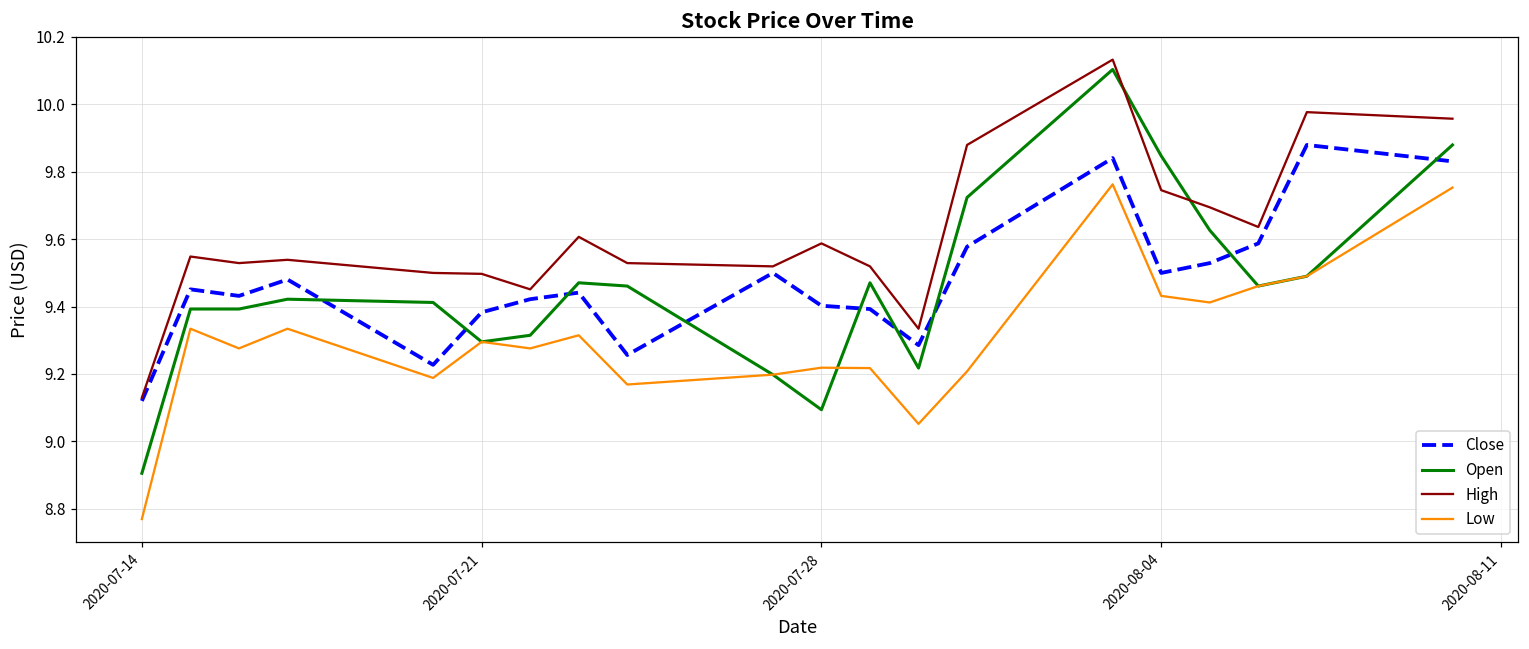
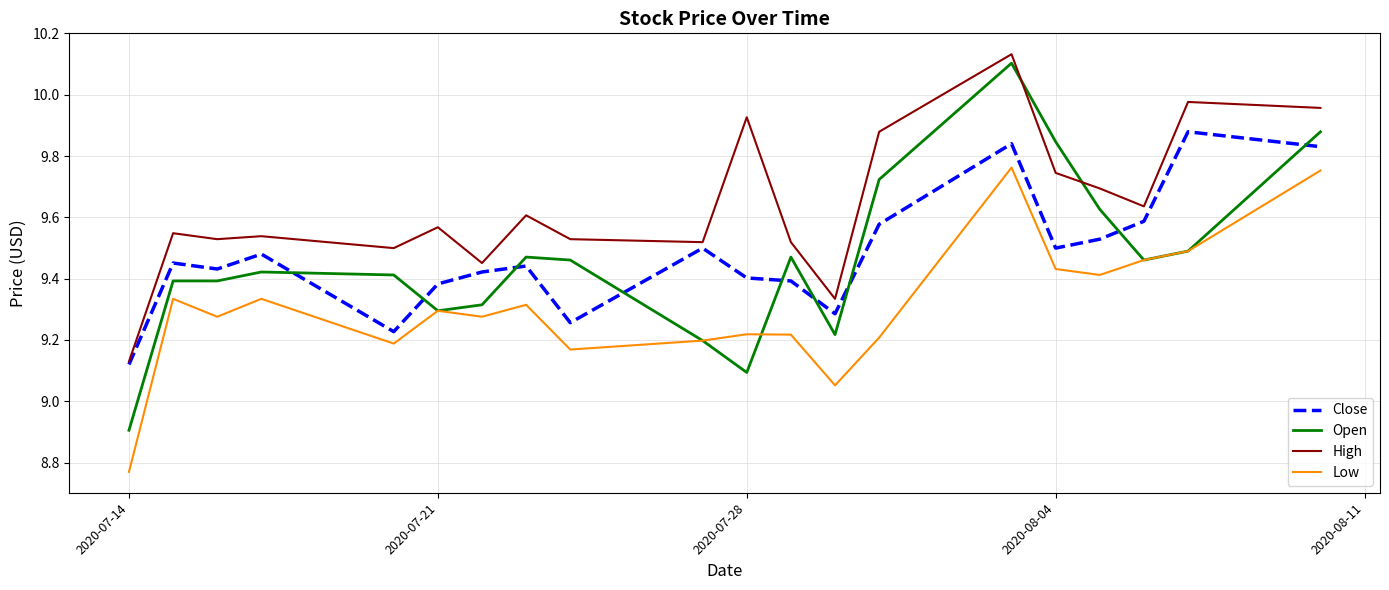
High, 2020-07-21: 9.50 -> 9.57
High, 2020-07-28: 9.59 -> 9.93
